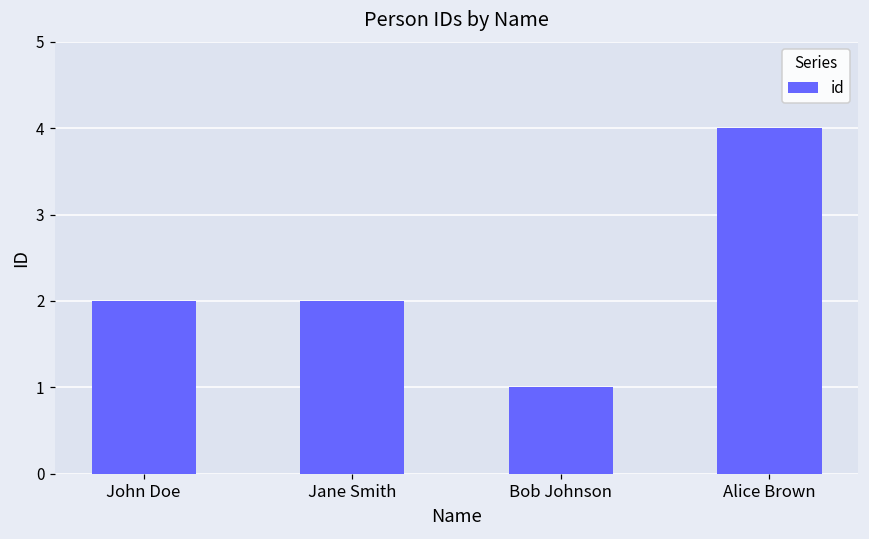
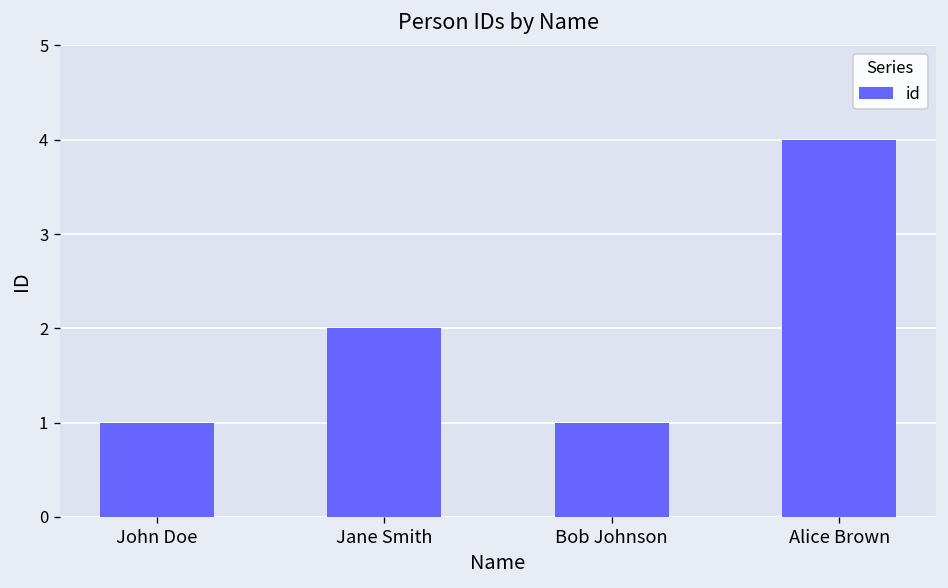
John Doe: 2 -> 1
